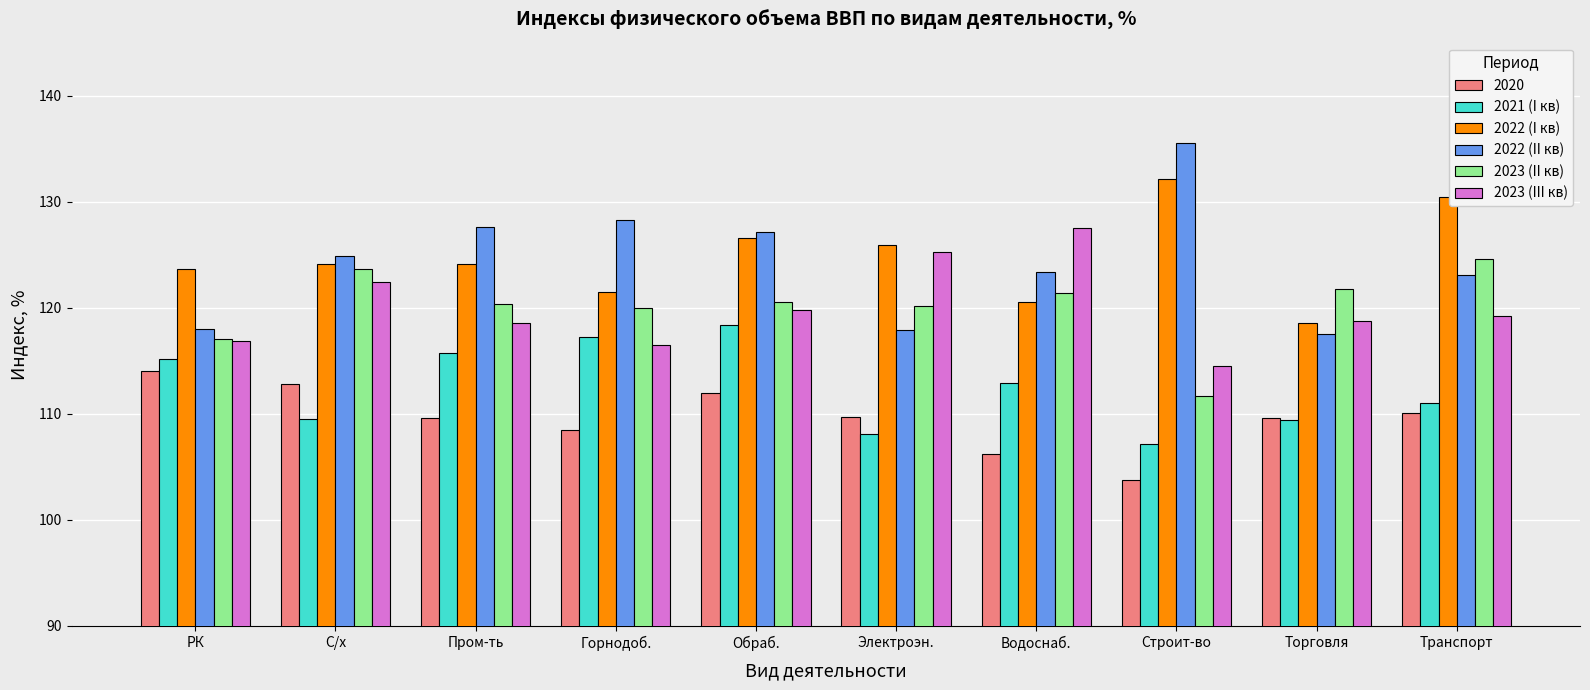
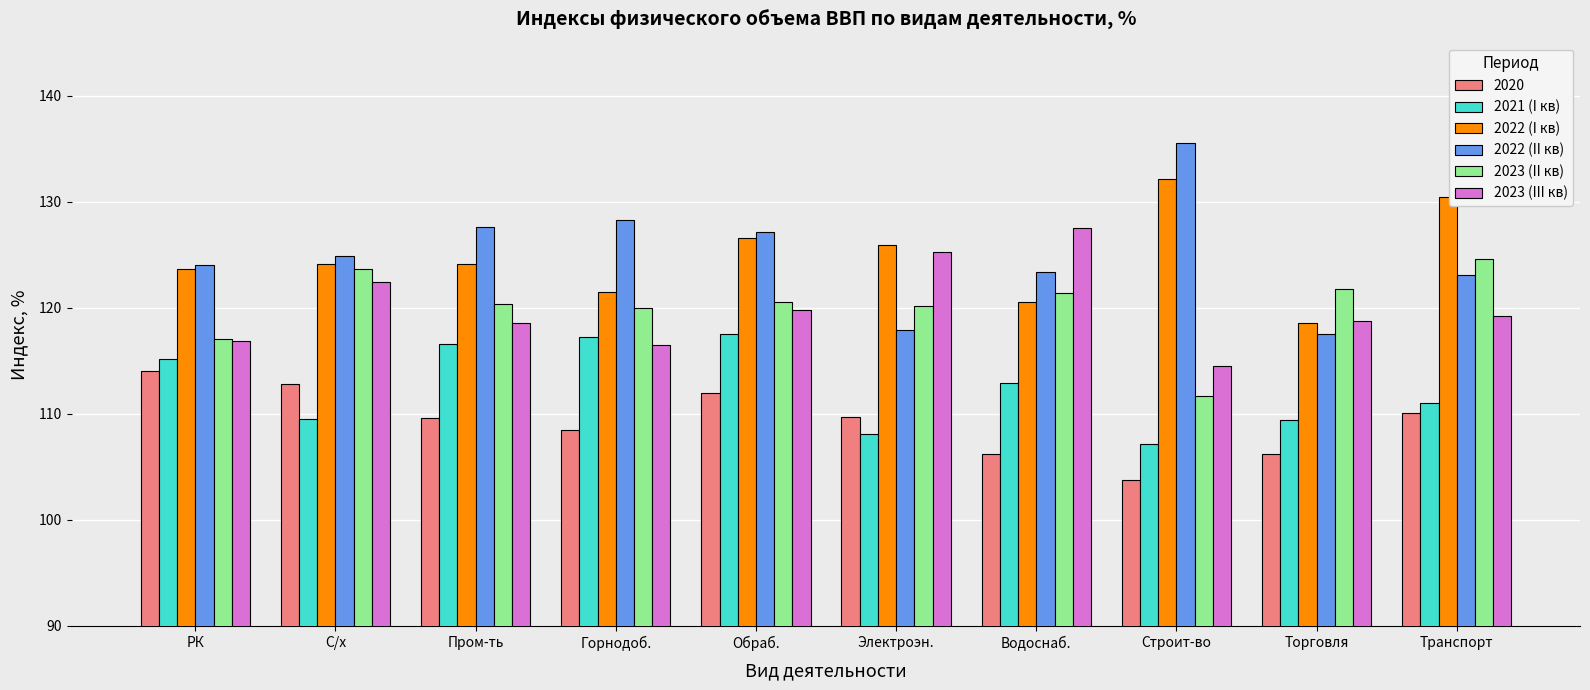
2022 (II кв), РК: 118 -> 124
2021 (I кв), Пром-ть: 115.7 -> 116.6
2021 (I кв), Обраб.: 118.4 -> 117.5
2020, Торговля: 109.6 -> 106.2
